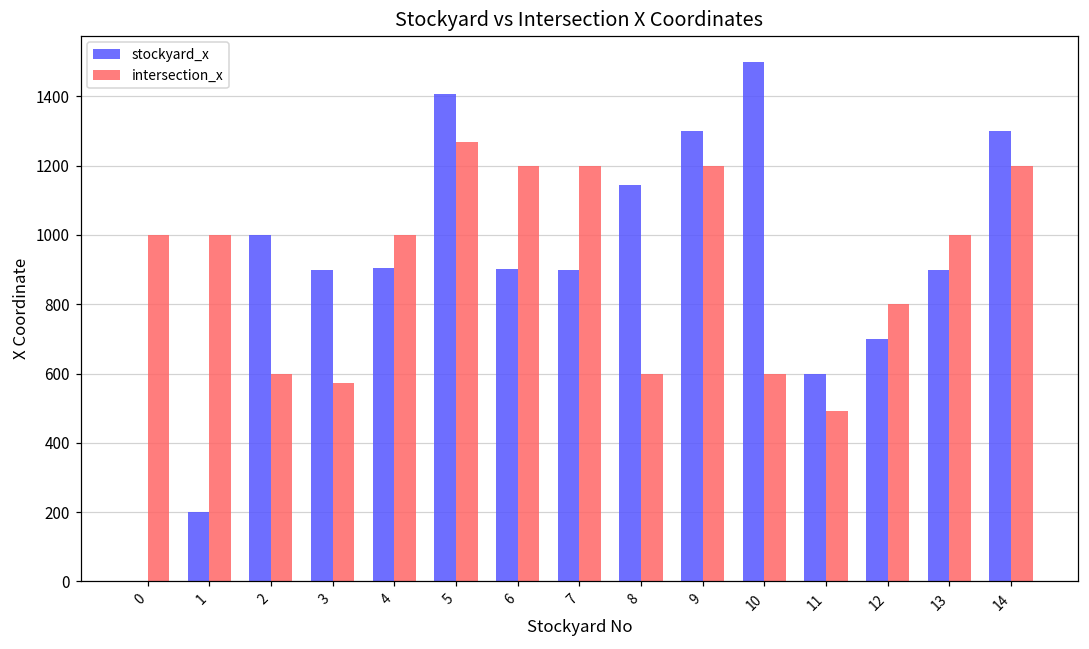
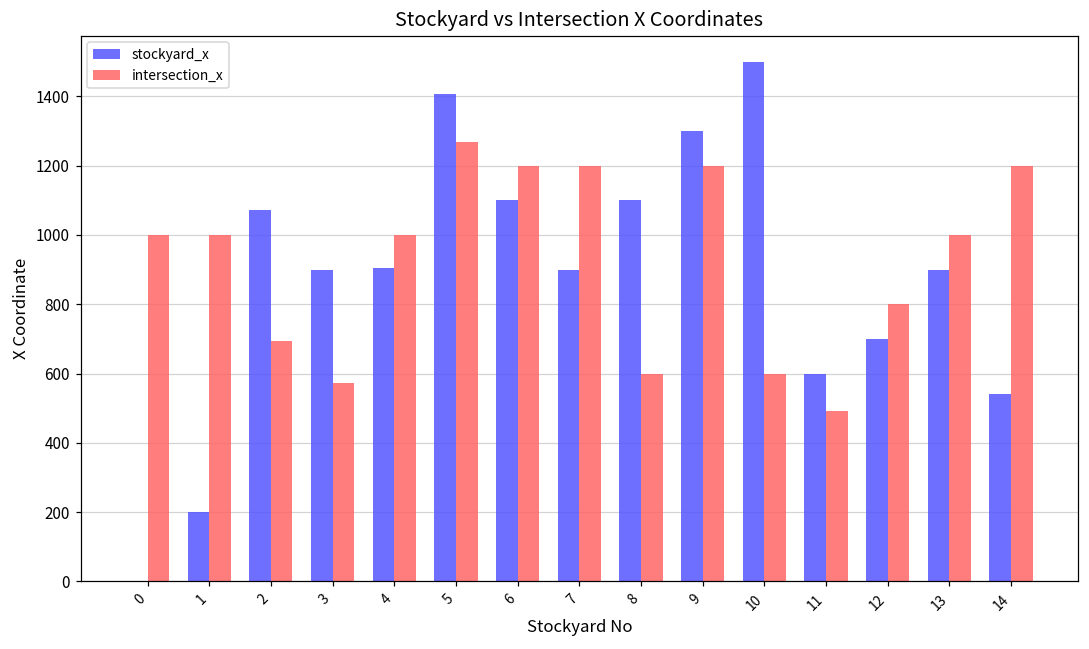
stockyard_x, 2: 1000 -> 1070
intersection_x, 2: 600 -> 690
stockyard_x, 6: 900 -> 1100
stockyard_x, 8: 1140 -> 1100
stockyard_x, 14: 1300 -> 540
